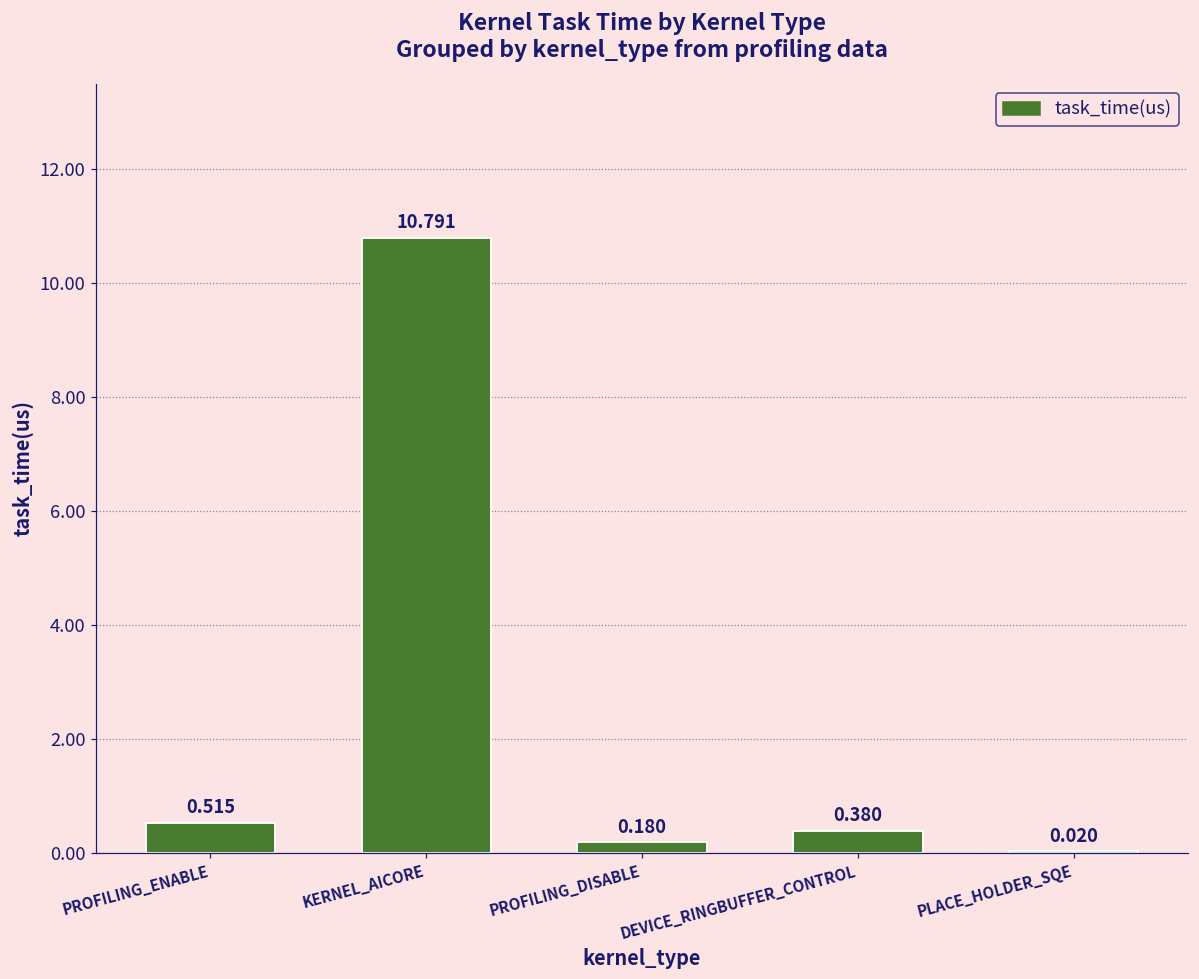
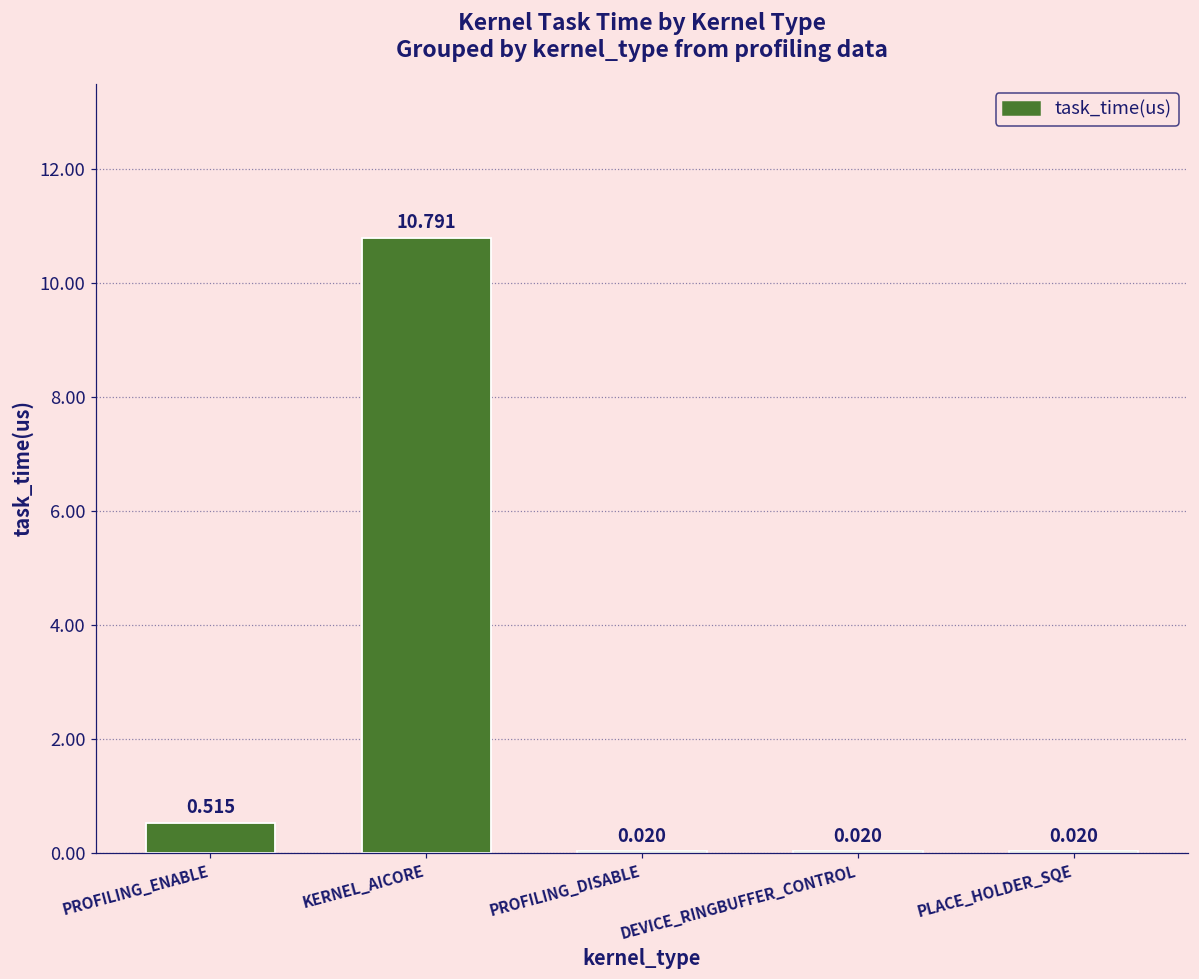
PROFILING_DISABLE: 0.180 -> 0.020
DEVICE_RINGBUFFER_CONTROL: 0.380 -> 0.020
